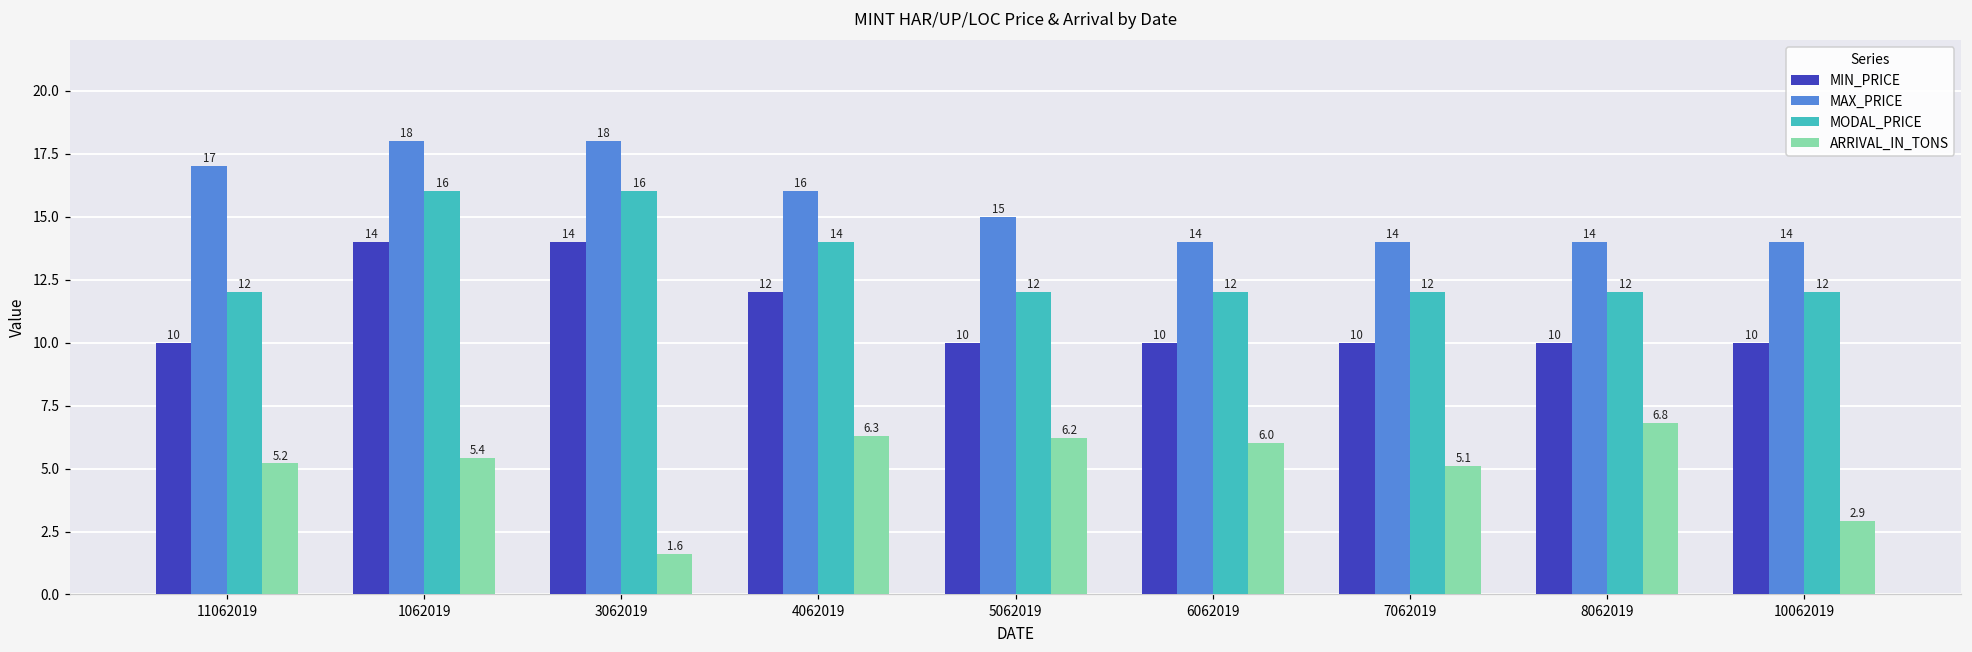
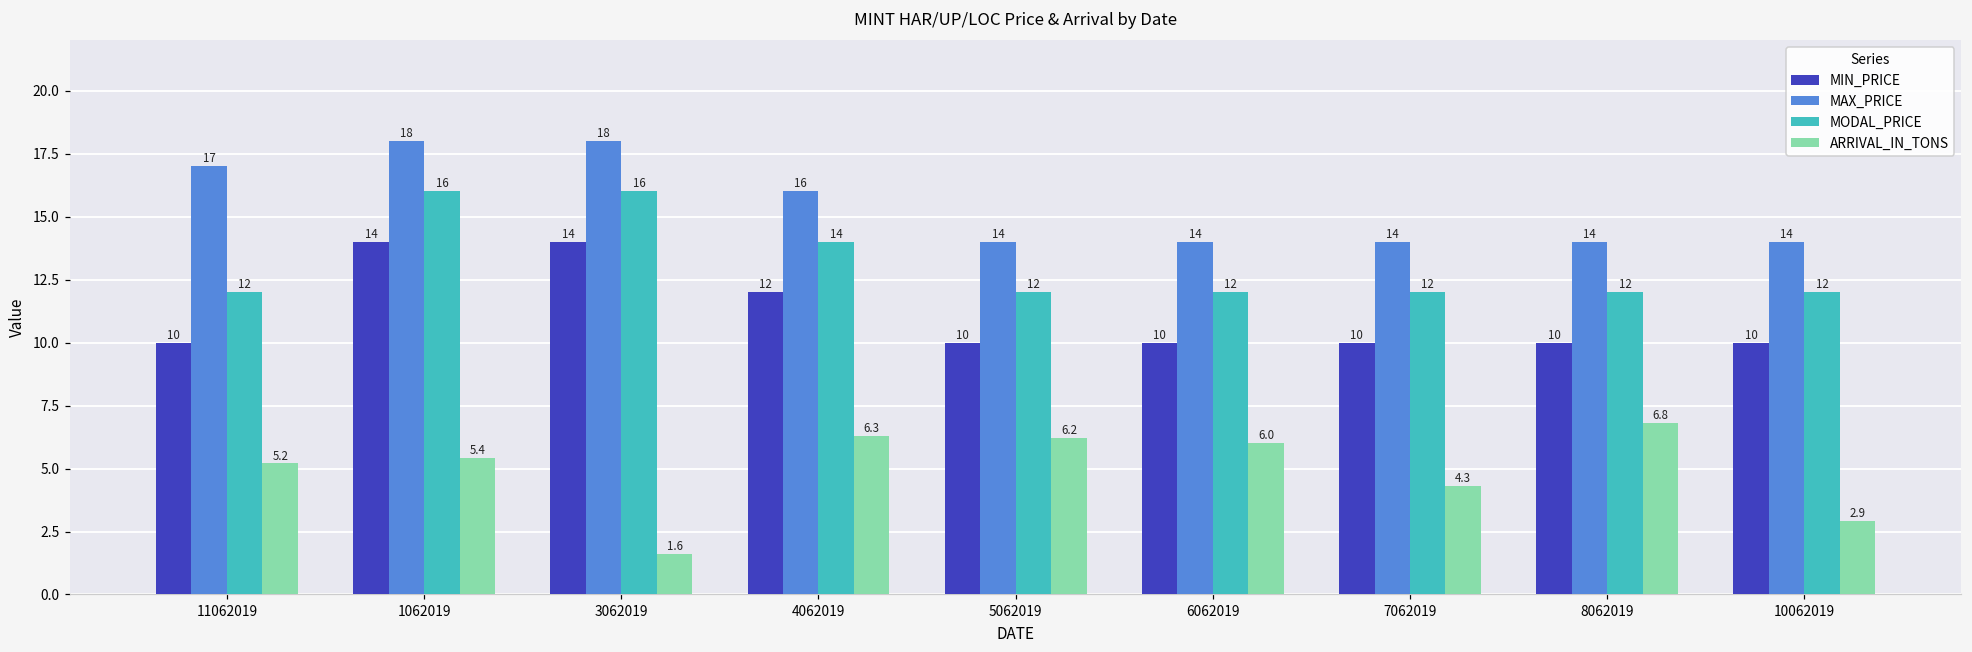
MAX_PRICE, 5062019: 15 -> 14
ARRIVAL_IN_TONS, 7062019: 5.1 -> 4.3
